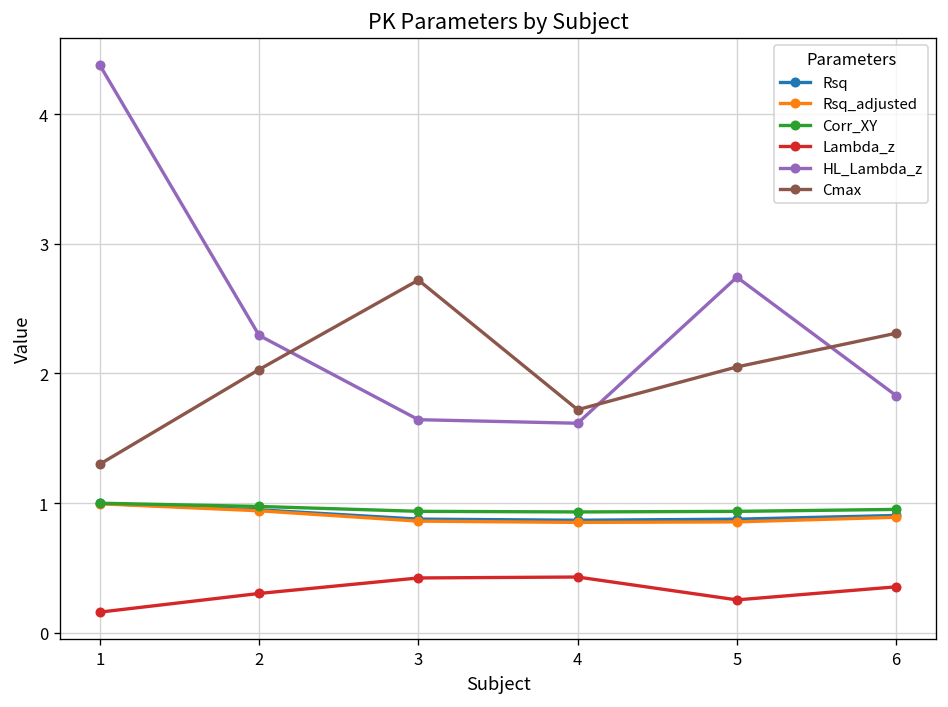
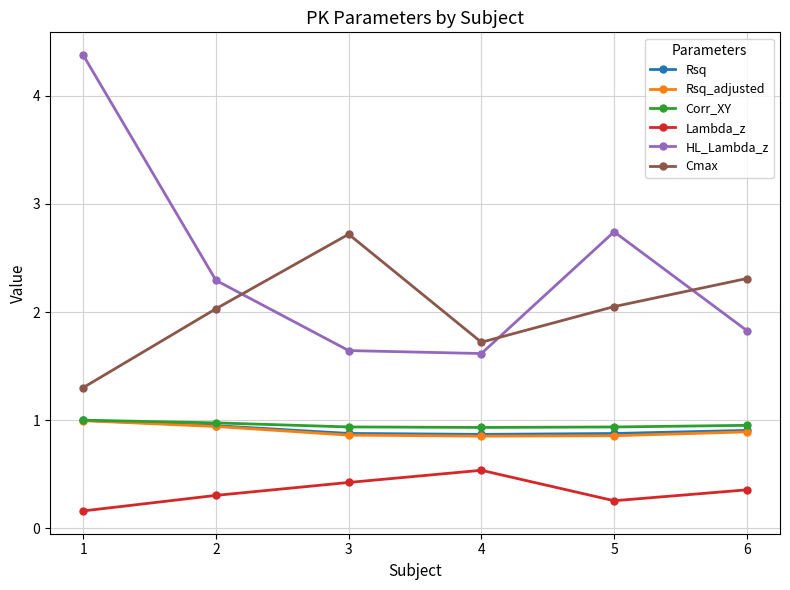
Lambda_z, 4: 0.43 -> 0.53
